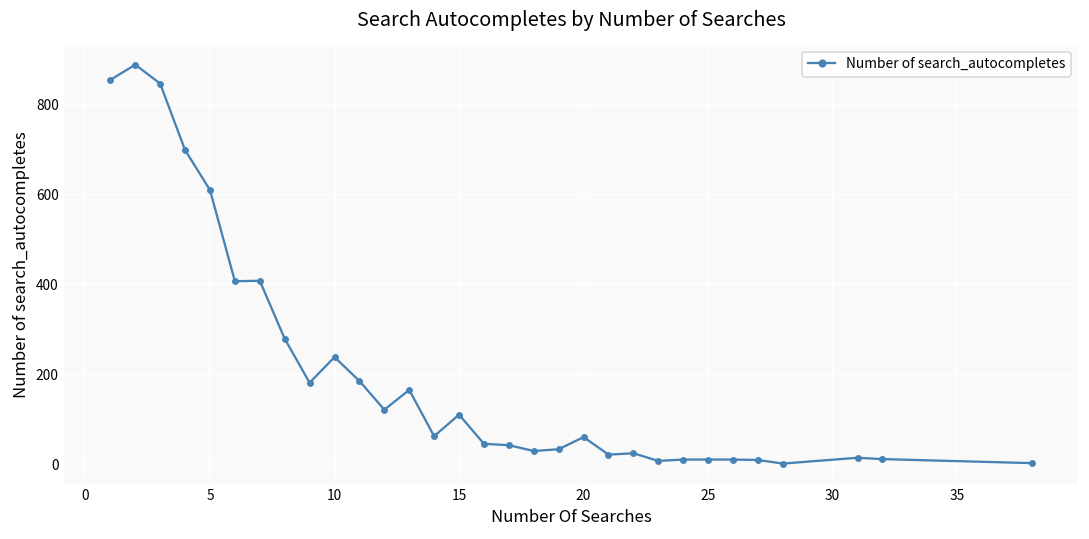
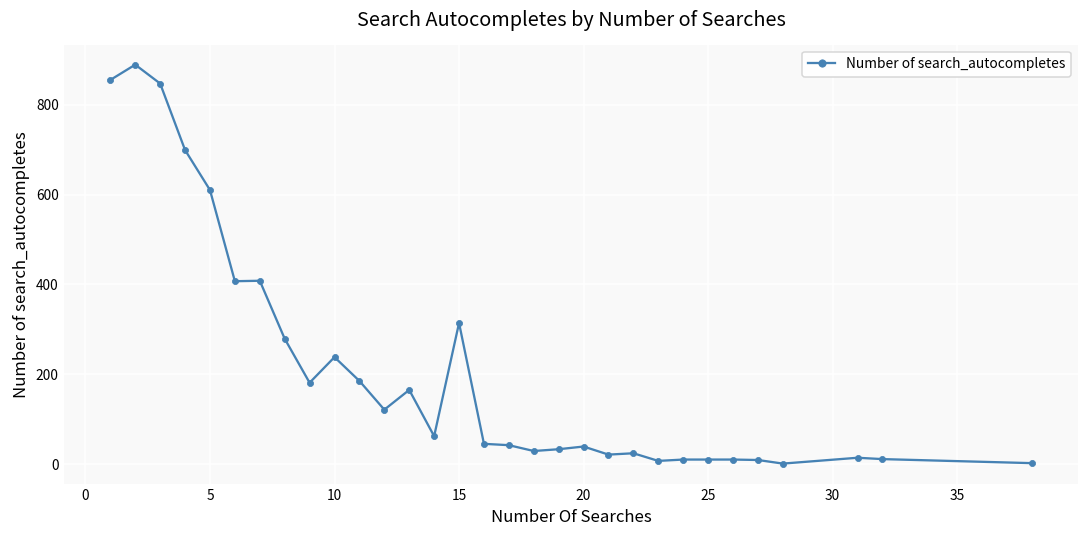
15: 110 -> 310
20: 60 -> 40
